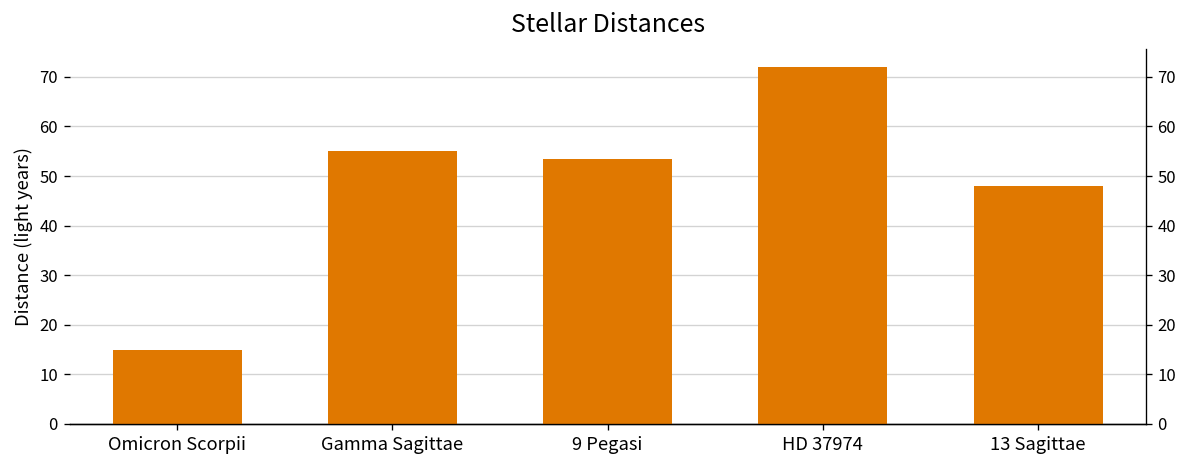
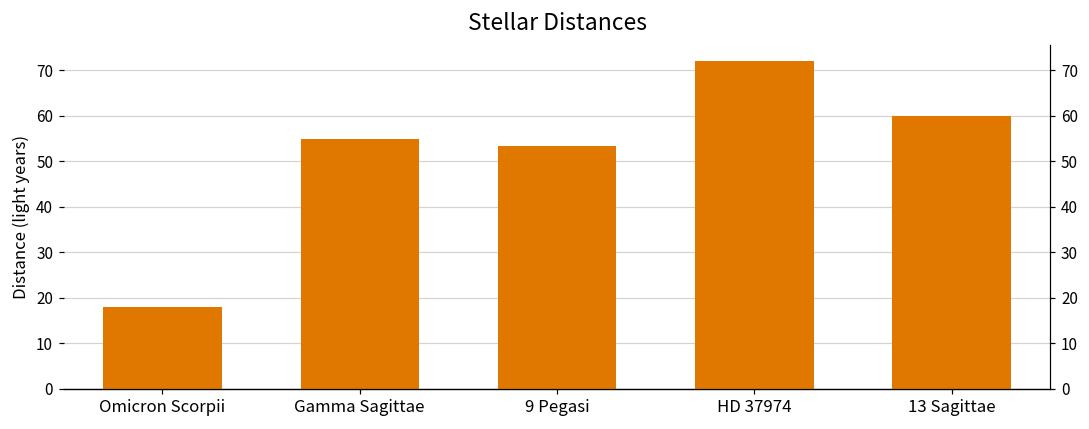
Omicron Scorpii: 15 -> 18
13 Sagittae: 48 -> 60
